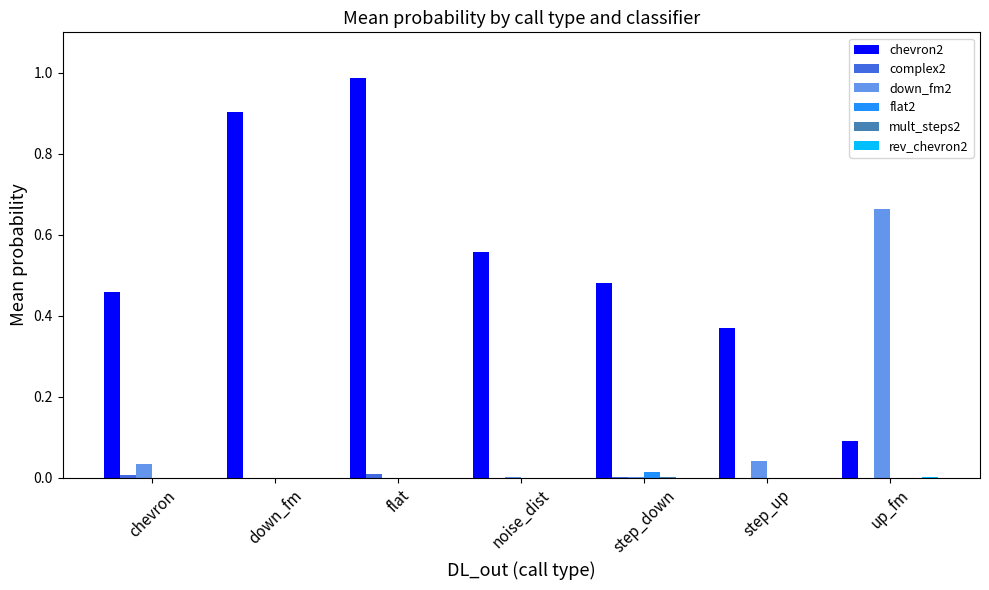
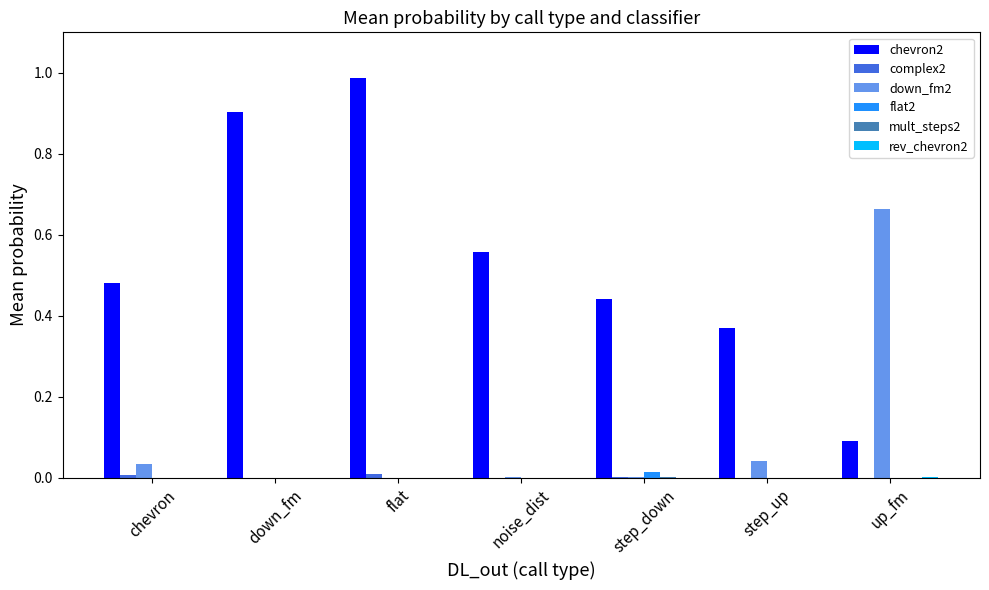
chevron2, chevron: 0.46 -> 0.48
chevron2, step_down: 0.48 -> 0.44
